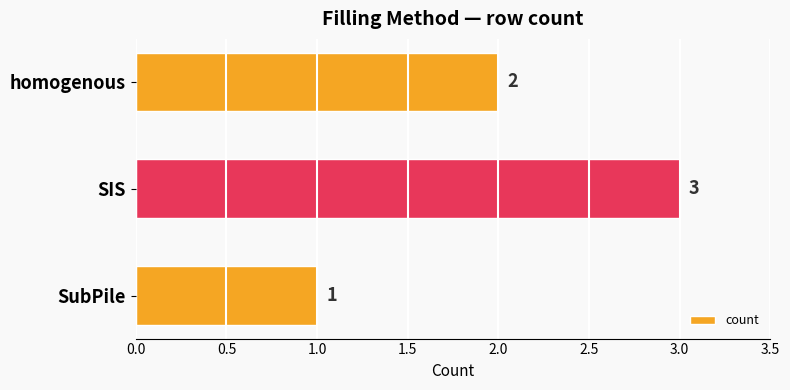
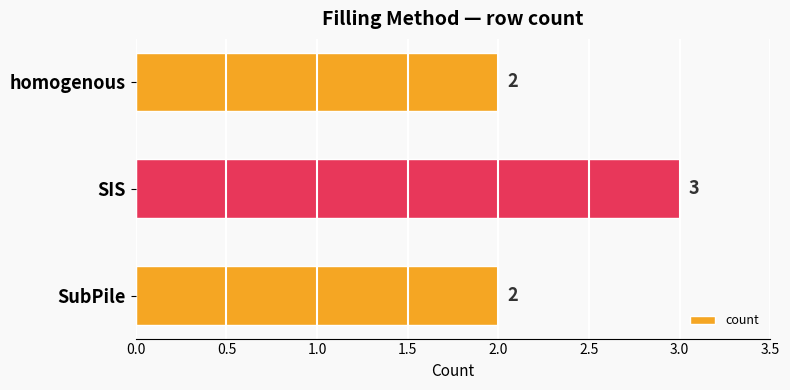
SubPile: 1 -> 2
